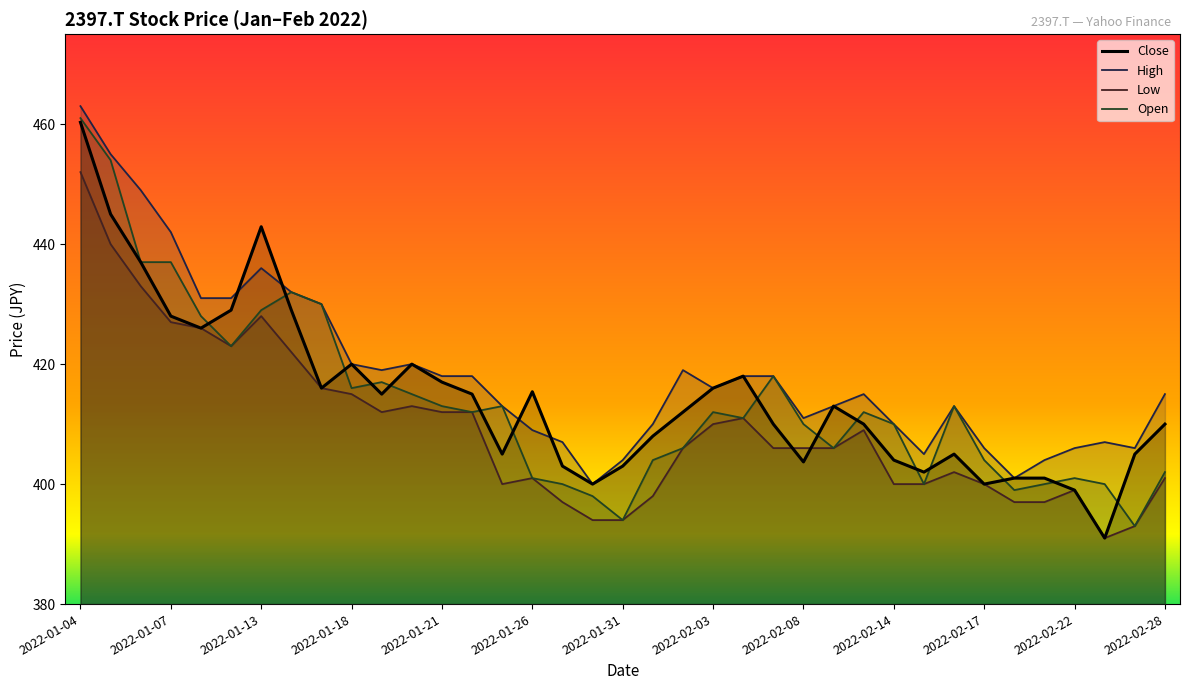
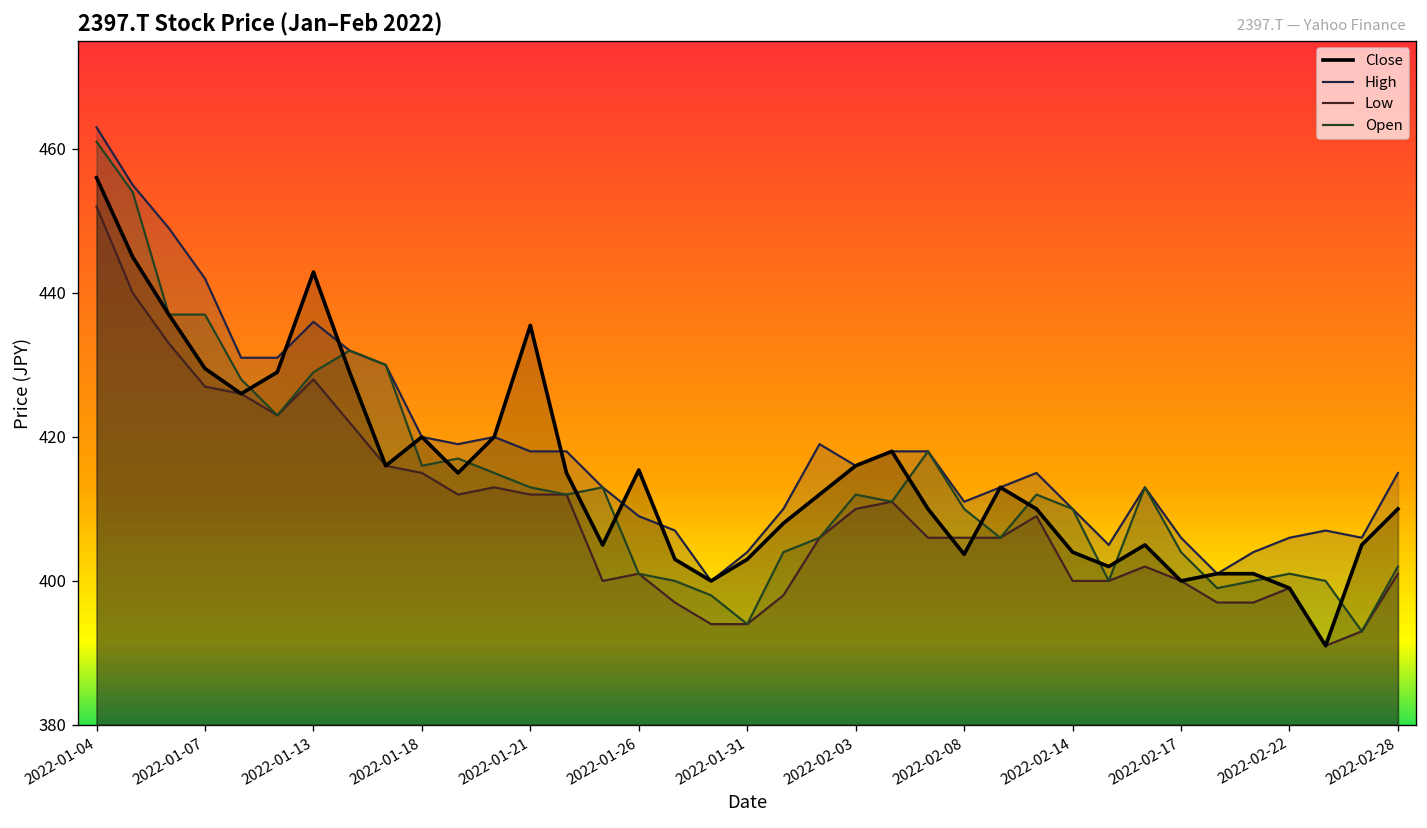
Close, 2022-01-04: 460 -> 456
Close, 2022-01-07: 428 -> 430
Close, 2022-01-21: 417 -> 436
